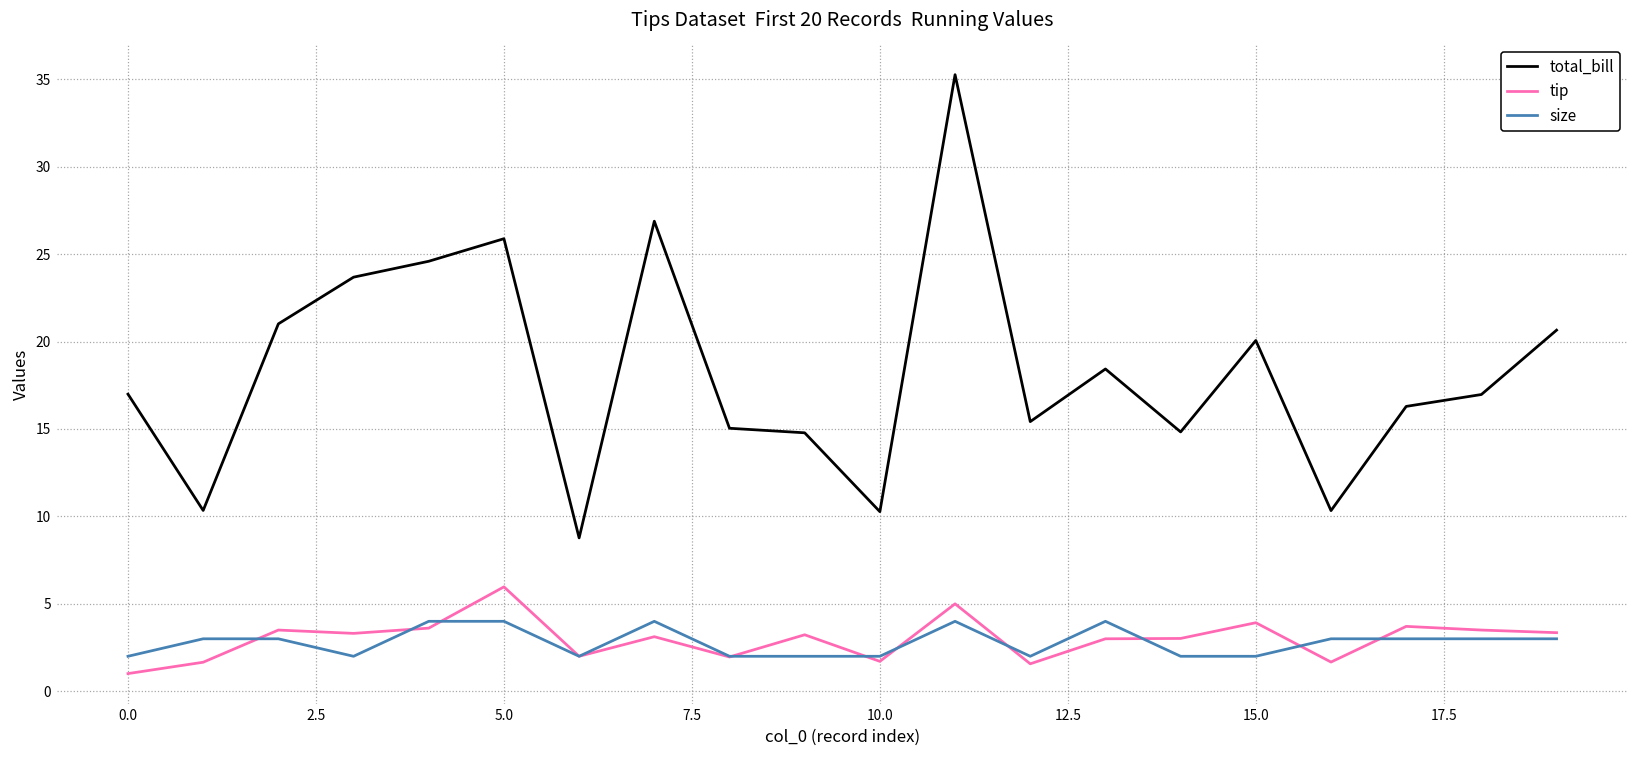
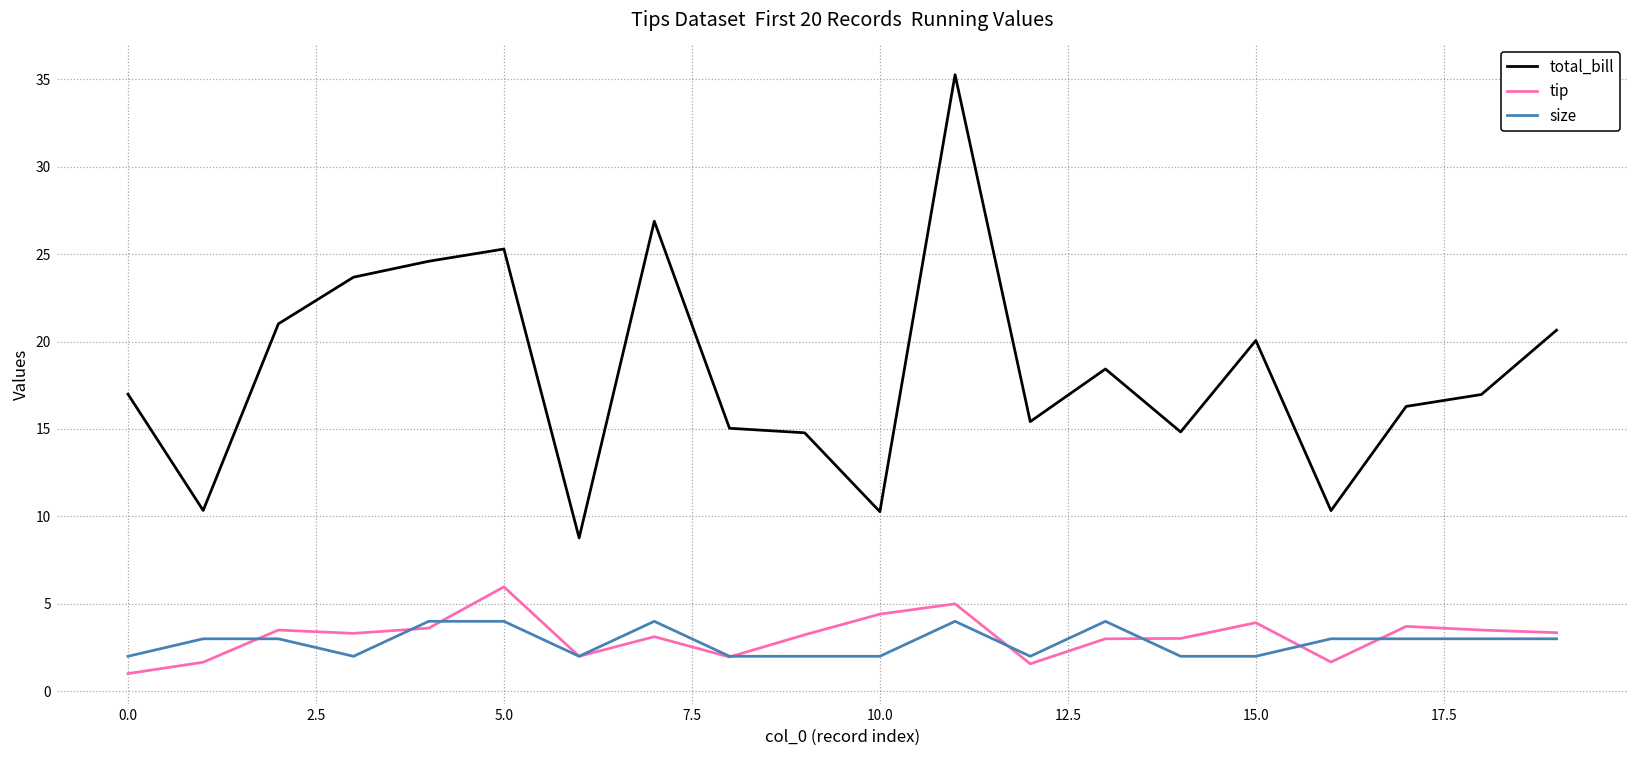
total_bill, 5.0: 25.9 -> 25.3
tip, 10.0: 1.7 -> 4.4
